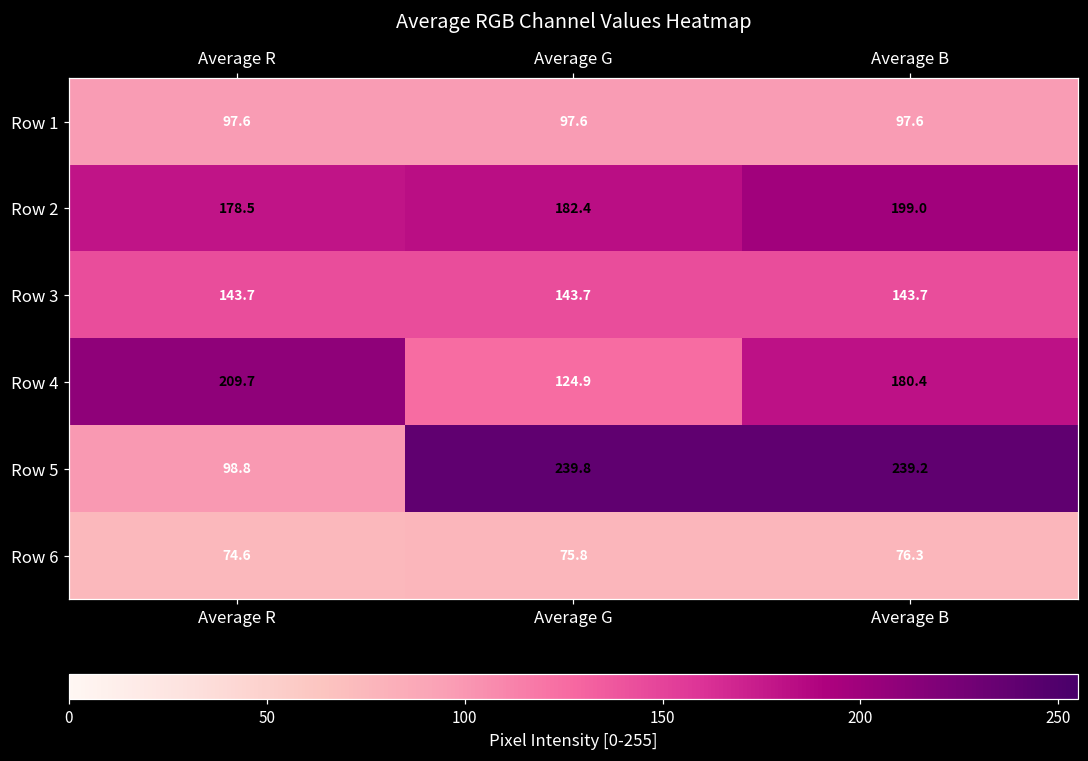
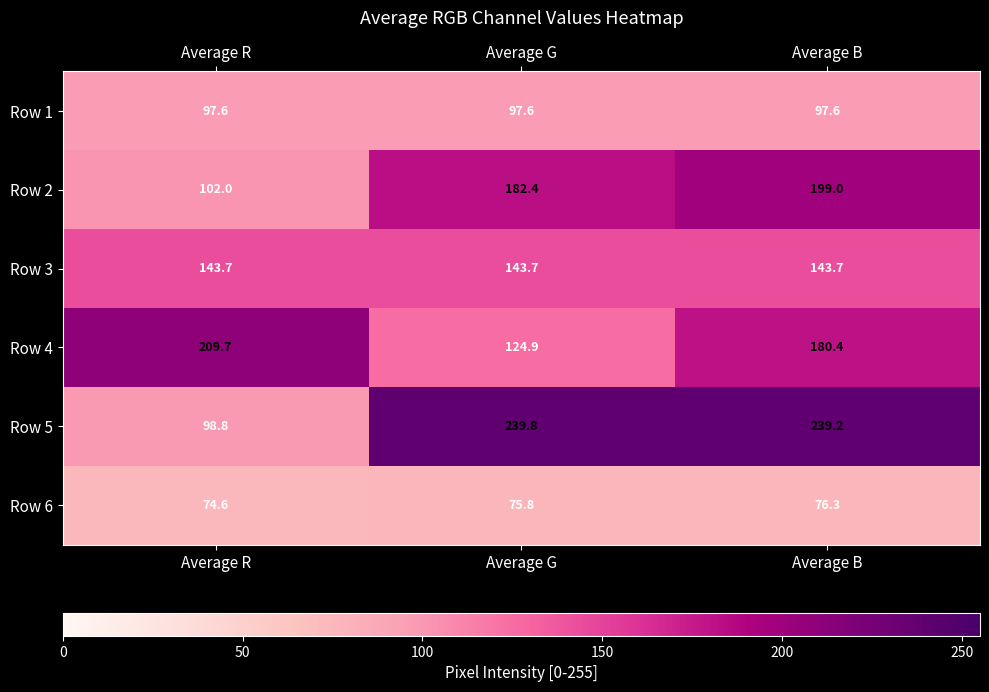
Row 2, Average R: 178.5 -> 102.0
